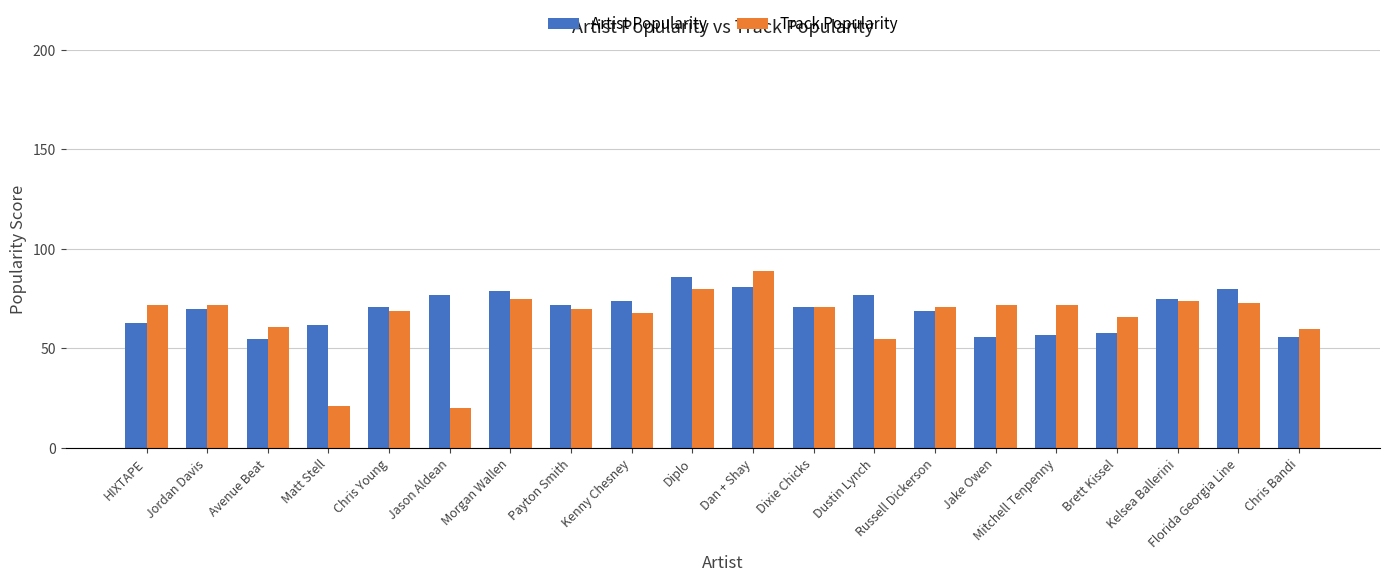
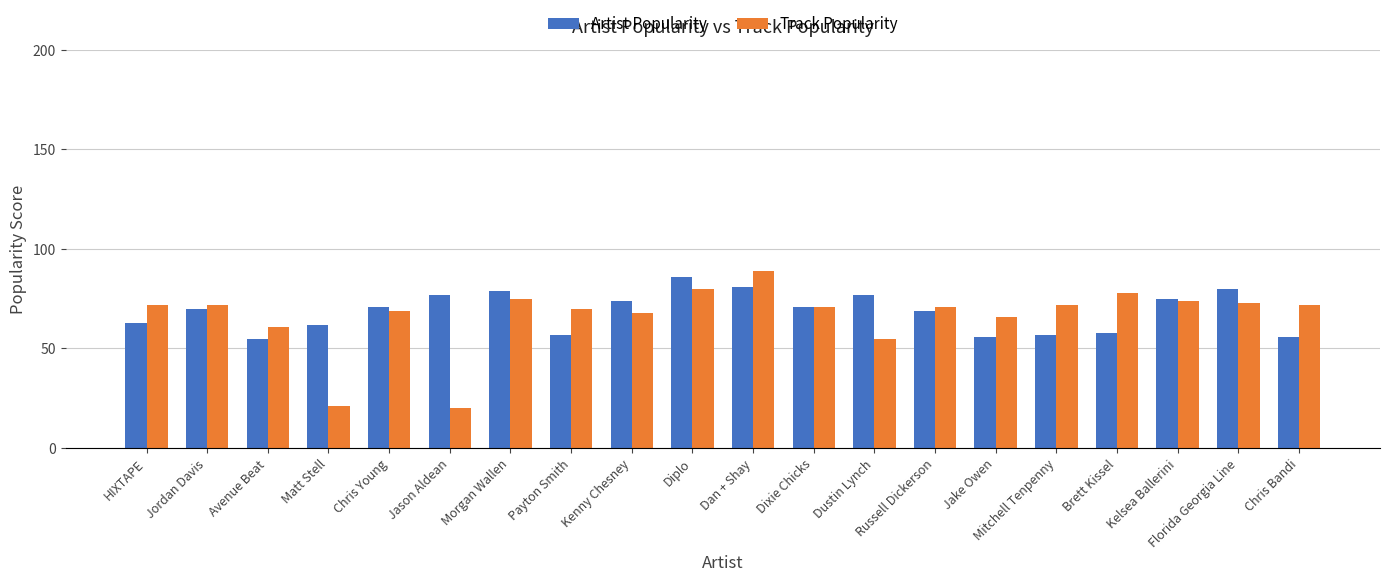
Artist Popularity, Payton Smith: 72 -> 57
Track Popularity, Jake Owen: 72 -> 66
Track Popularity, Brett Kissel: 66 -> 78
Track Popularity, Chris Bandi: 60 -> 72
